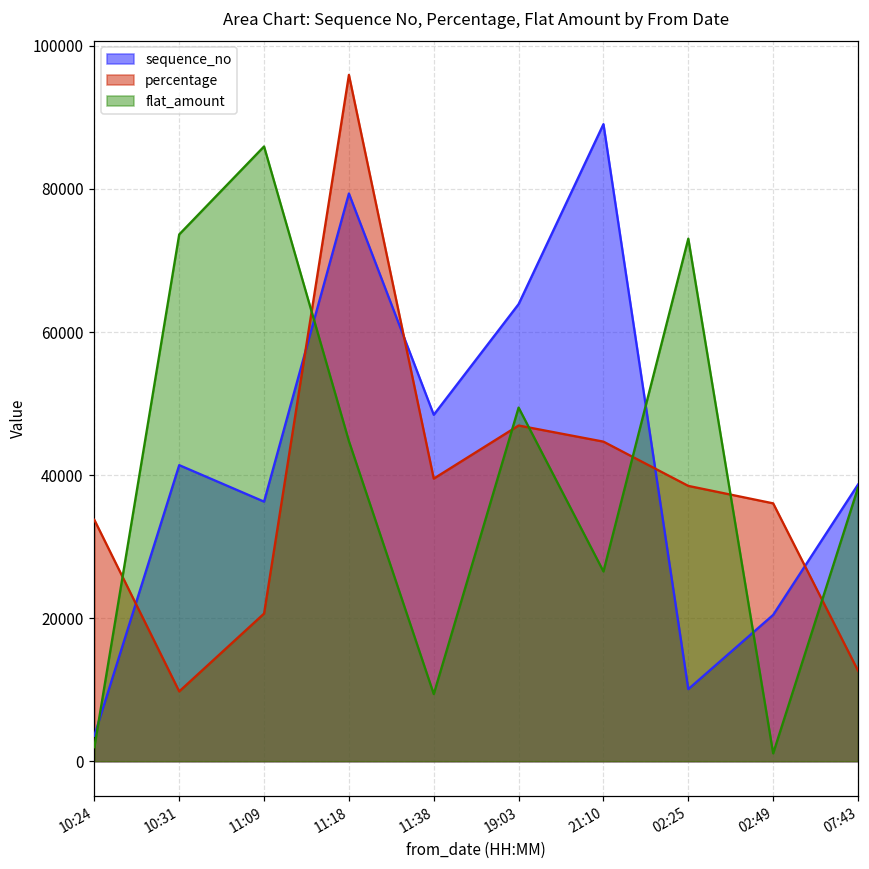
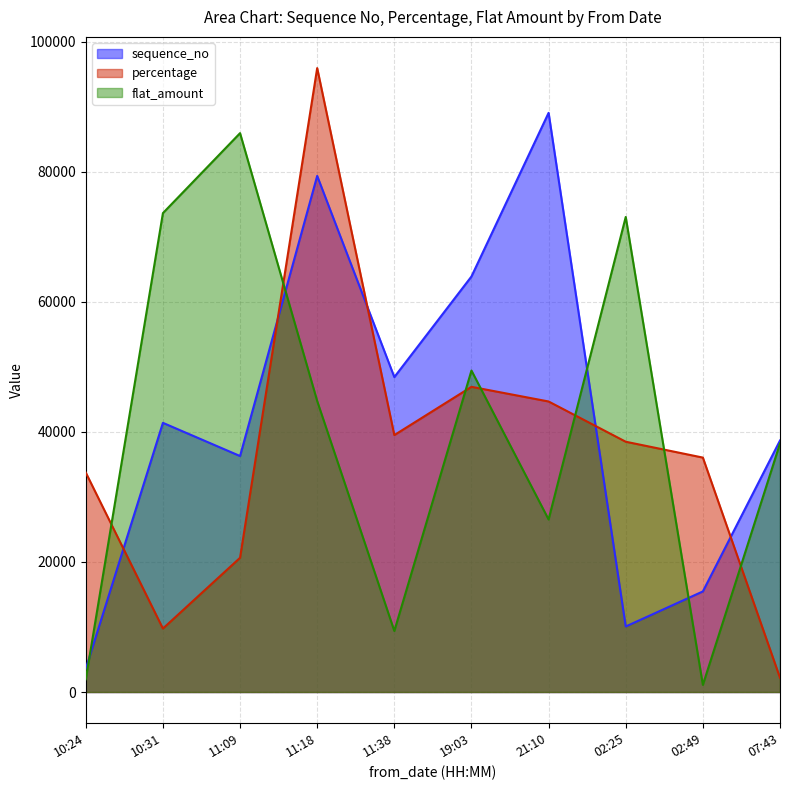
sequence_no, 02:49: 20000 -> 15000
percentage, 07:43: 13000 -> 2000
